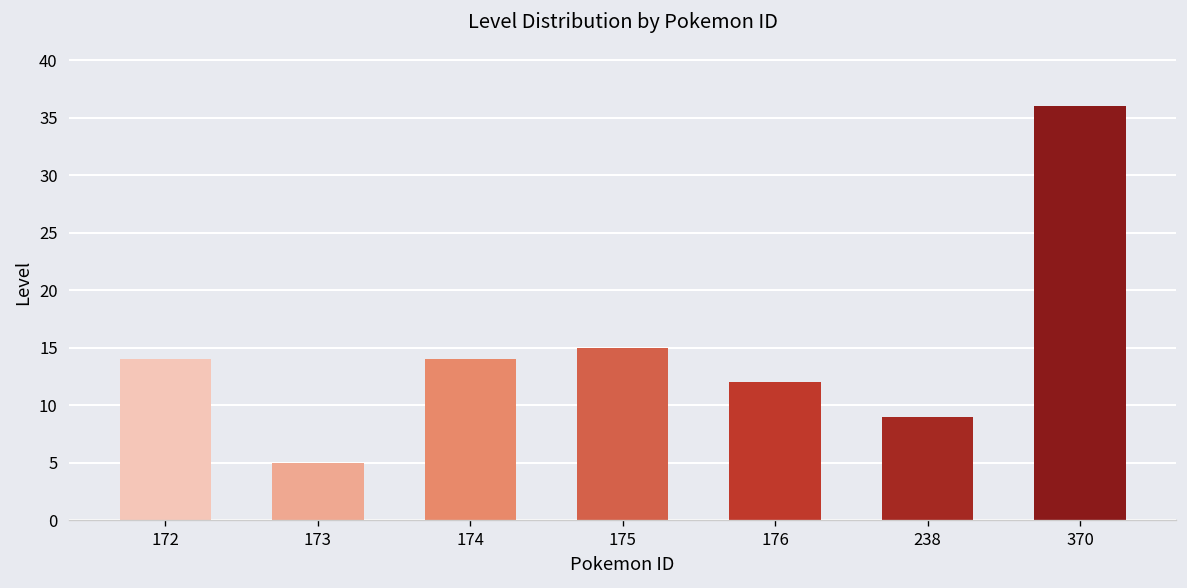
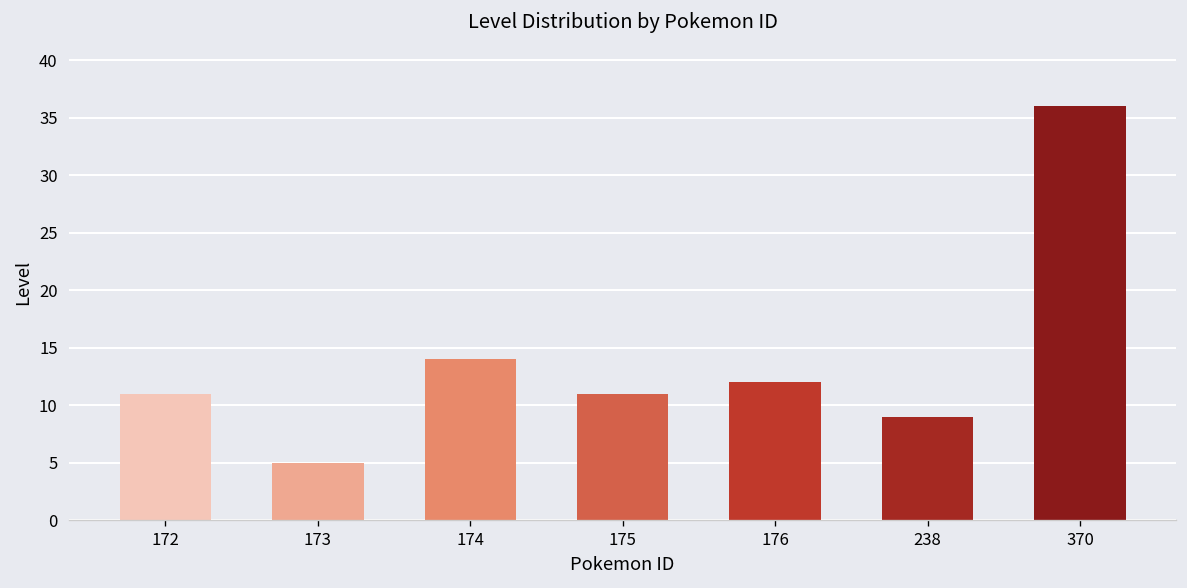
172: 14 -> 11
175: 15 -> 11
